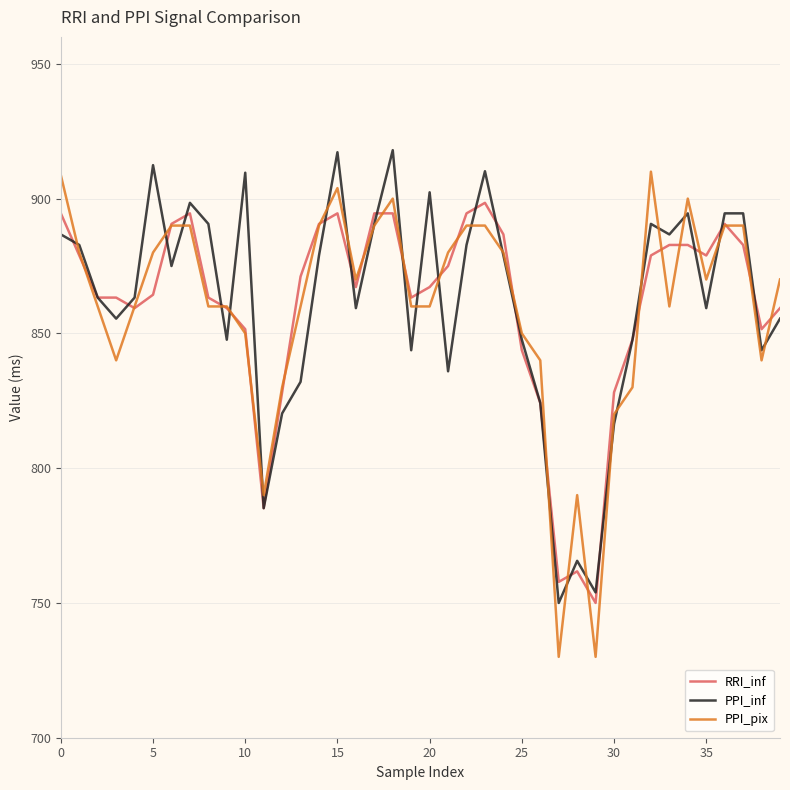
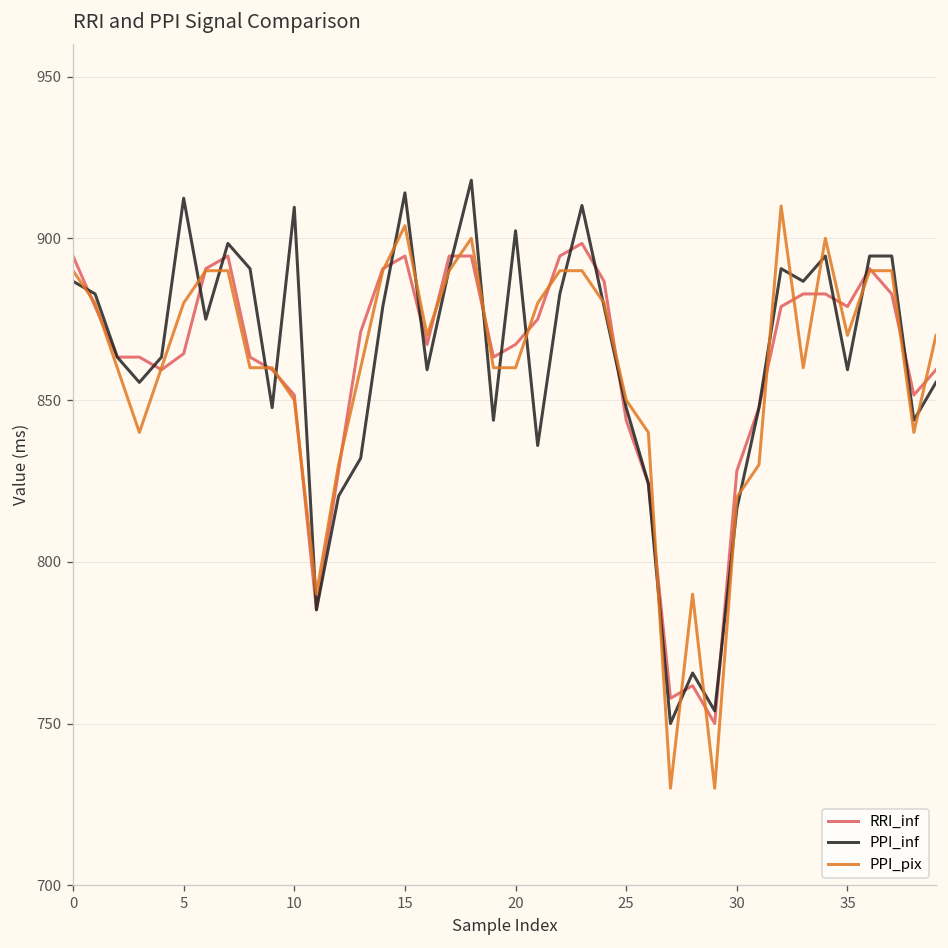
PPI_pix, 0: 909 -> 890
PPI_inf, 15: 917 -> 914
